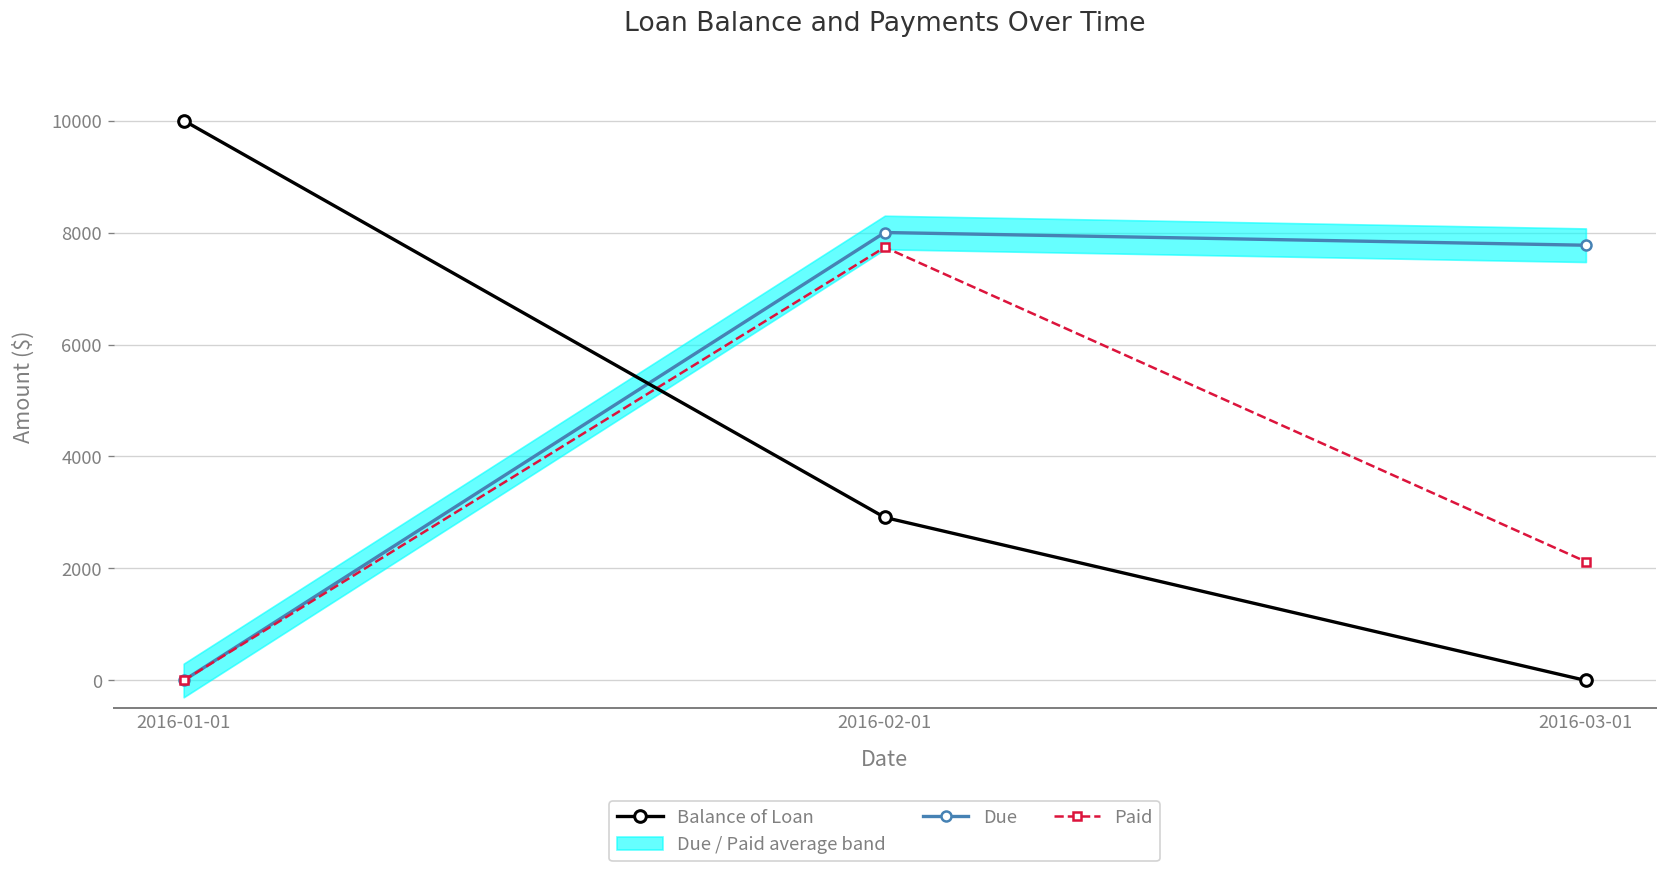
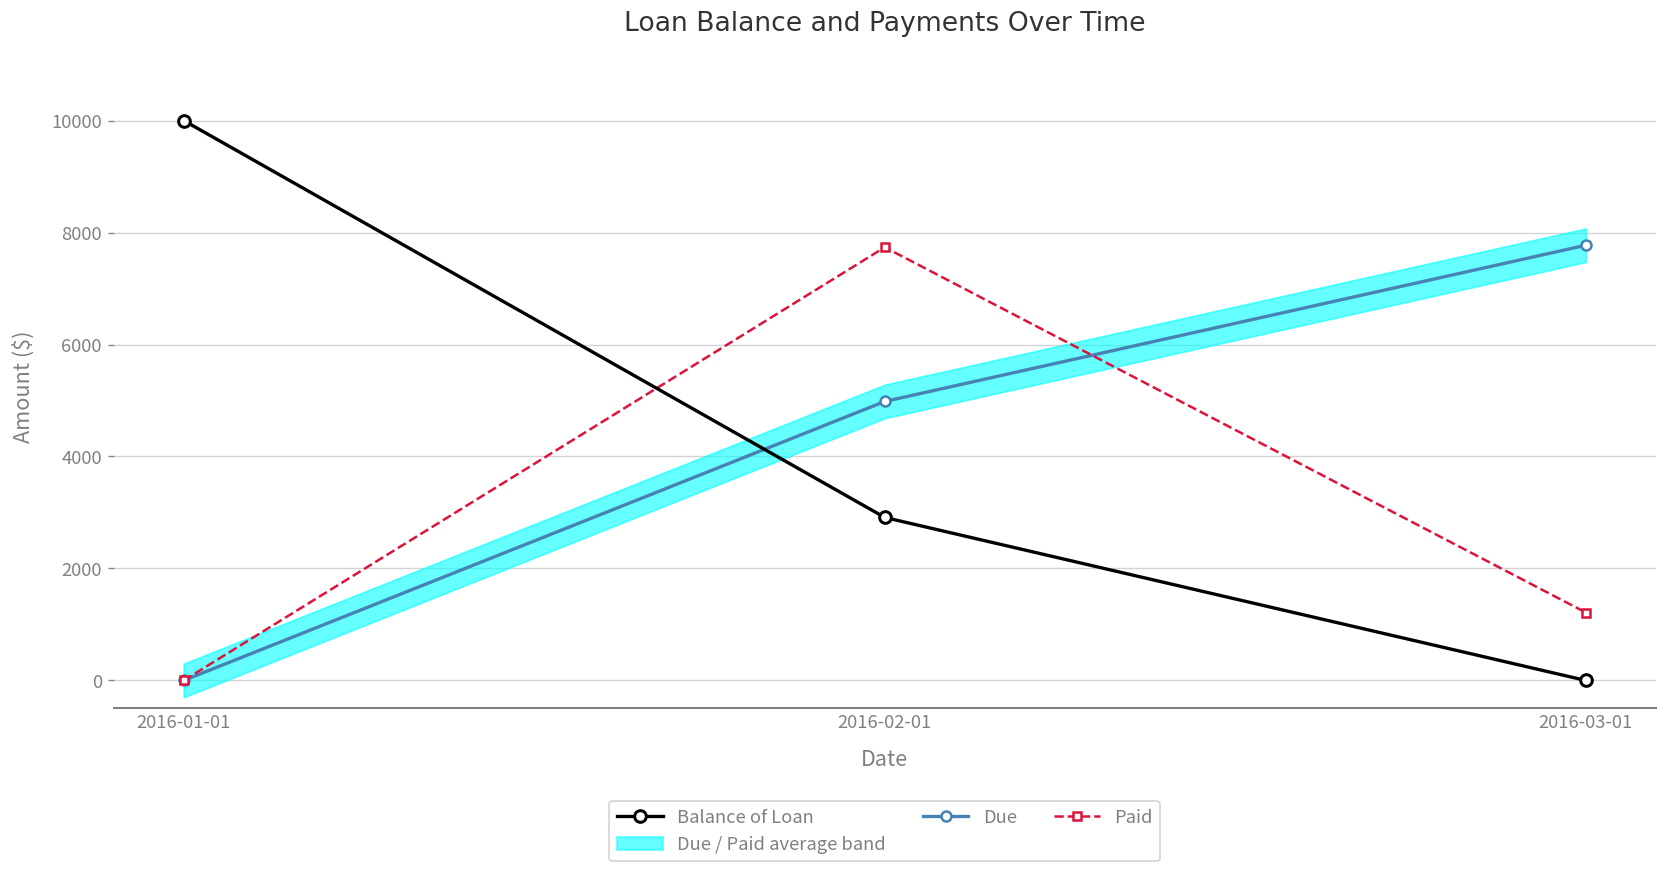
Due, 2016-02-01: 8000 -> 5000
Paid, 2016-03-01: 2100 -> 1200
